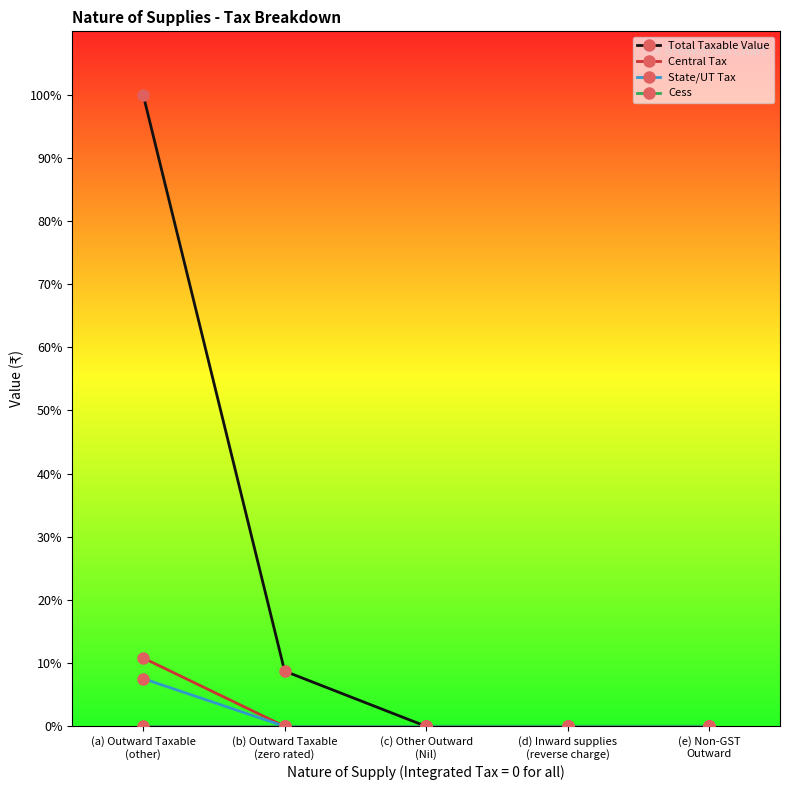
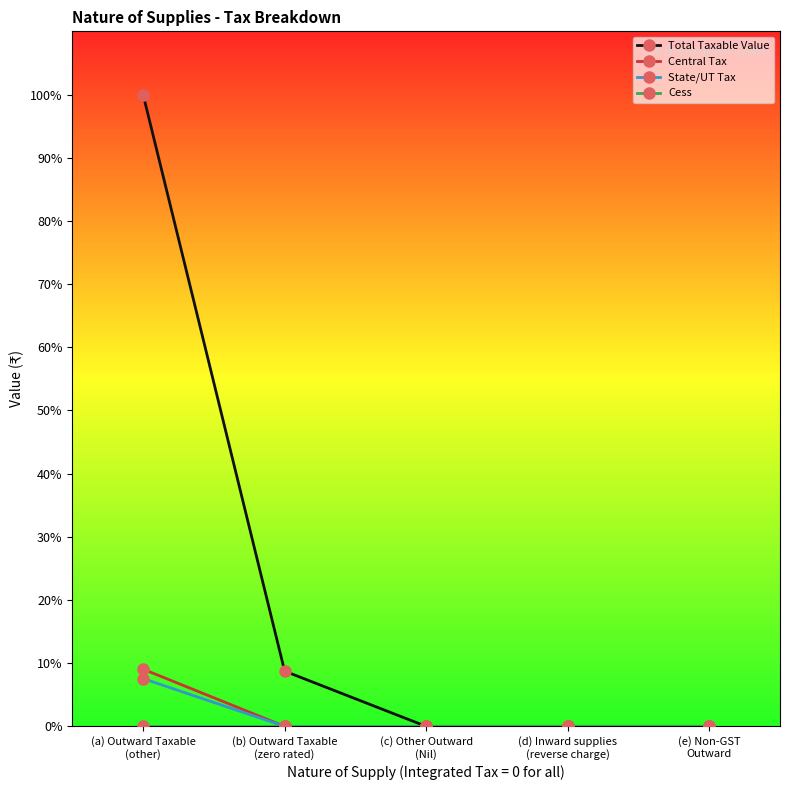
Central Tax, (a) Outward Taxable (other): 11% -> 9%
